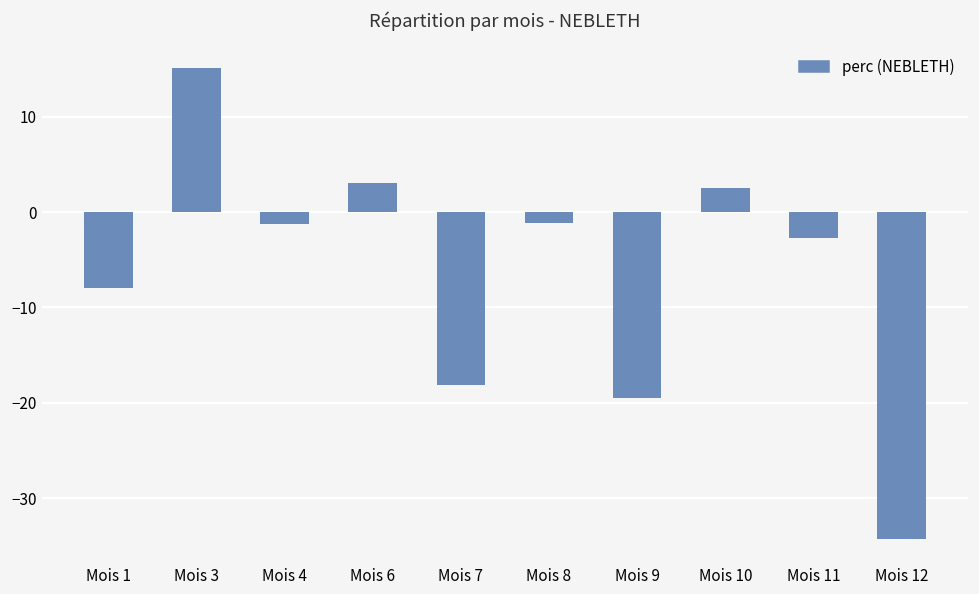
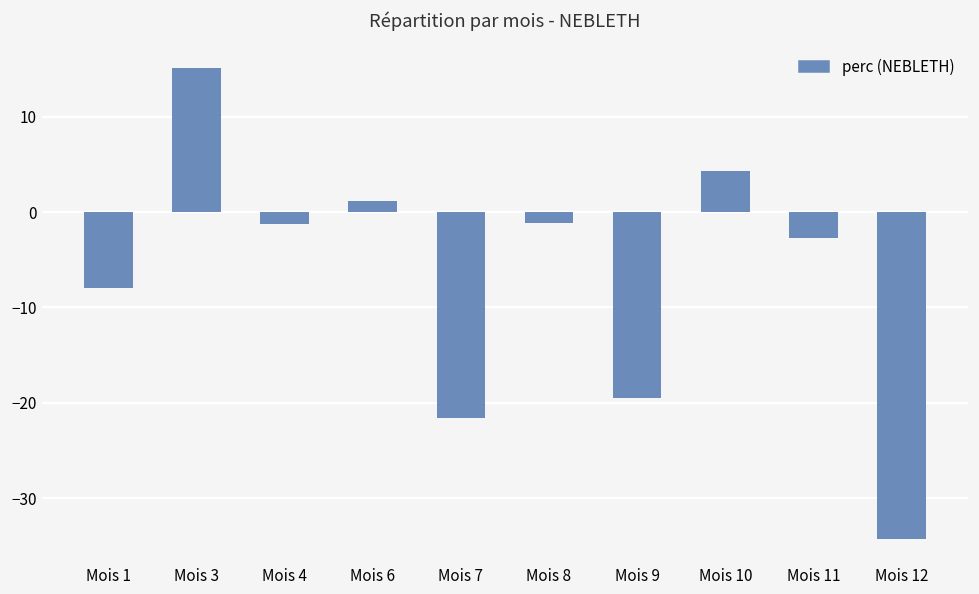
Mois 6: 3 -> 1
Mois 7: -18 -> -22
Mois 10: 3 -> 4
